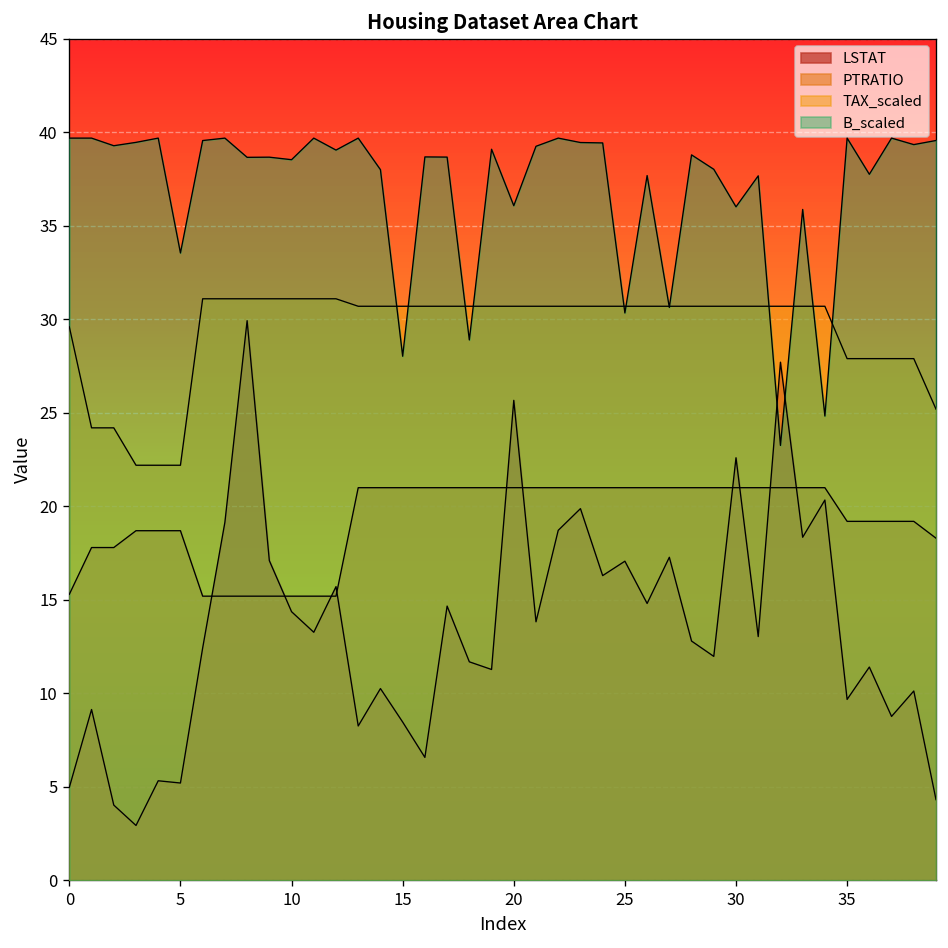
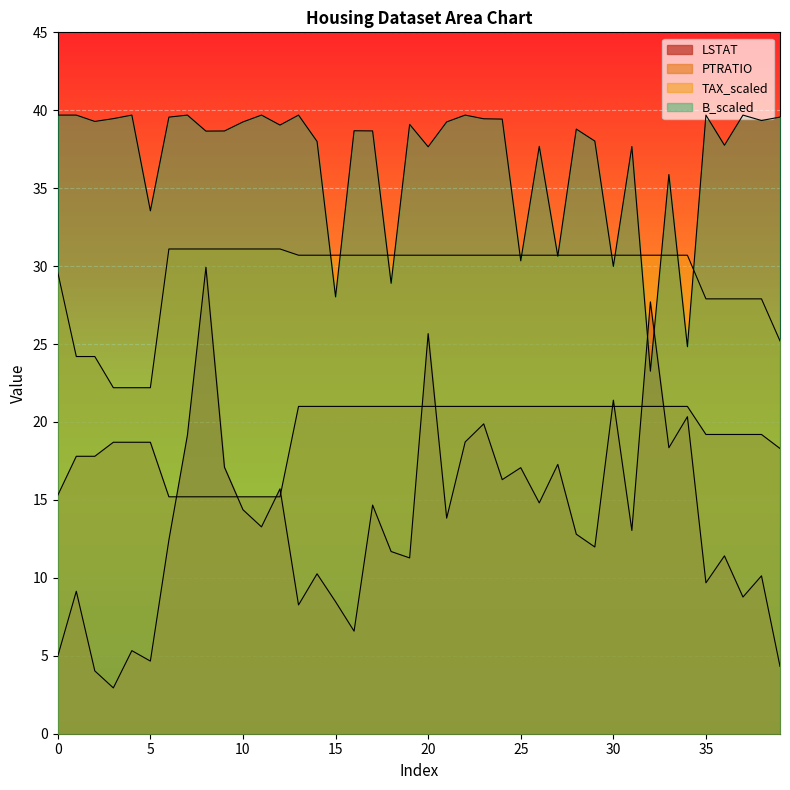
LSTAT, 5: 5.2 -> 4.7
B_scaled, 10: 38.5 -> 39.3
B_scaled, 20: 36.1 -> 37.7
LSTAT, 30: 22.6 -> 21.4
B_scaled, 30: 36.0 -> 30.0
